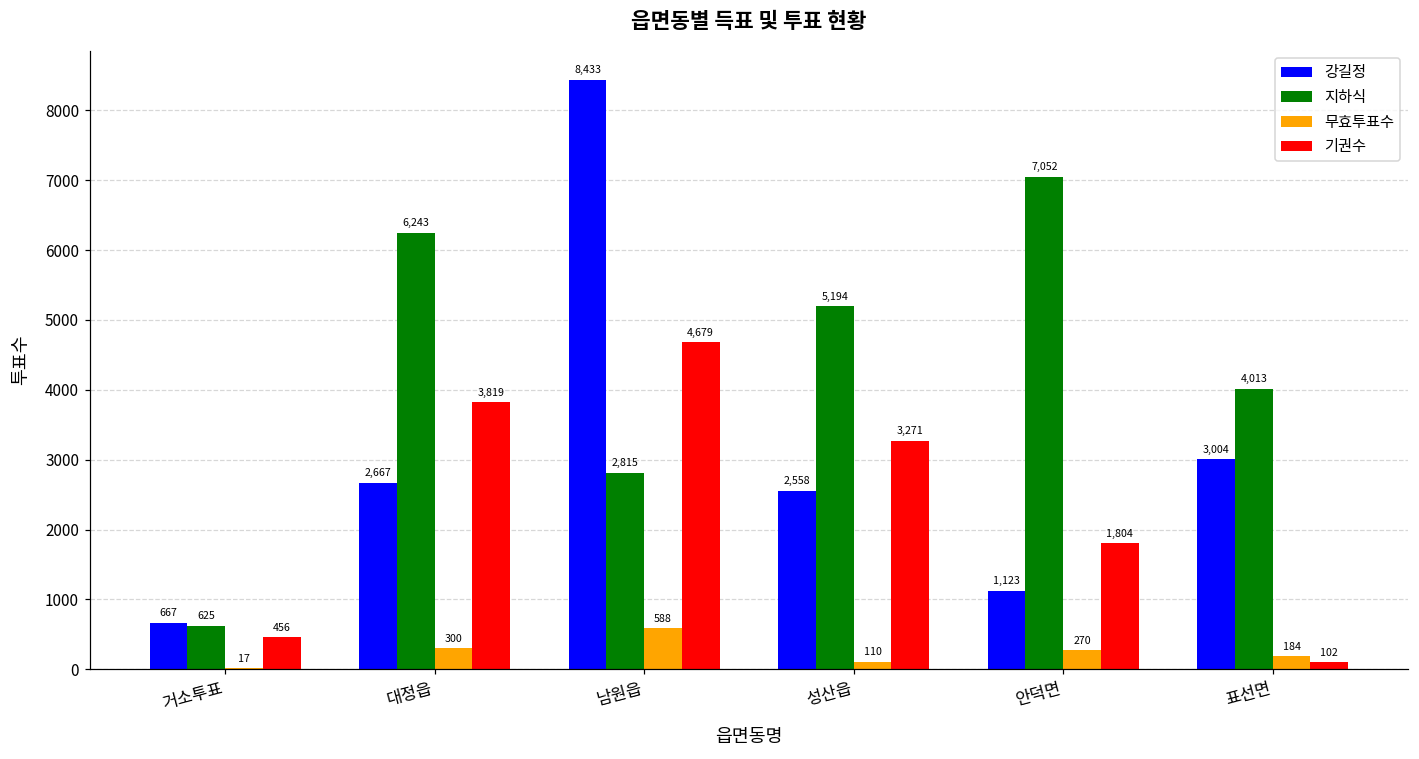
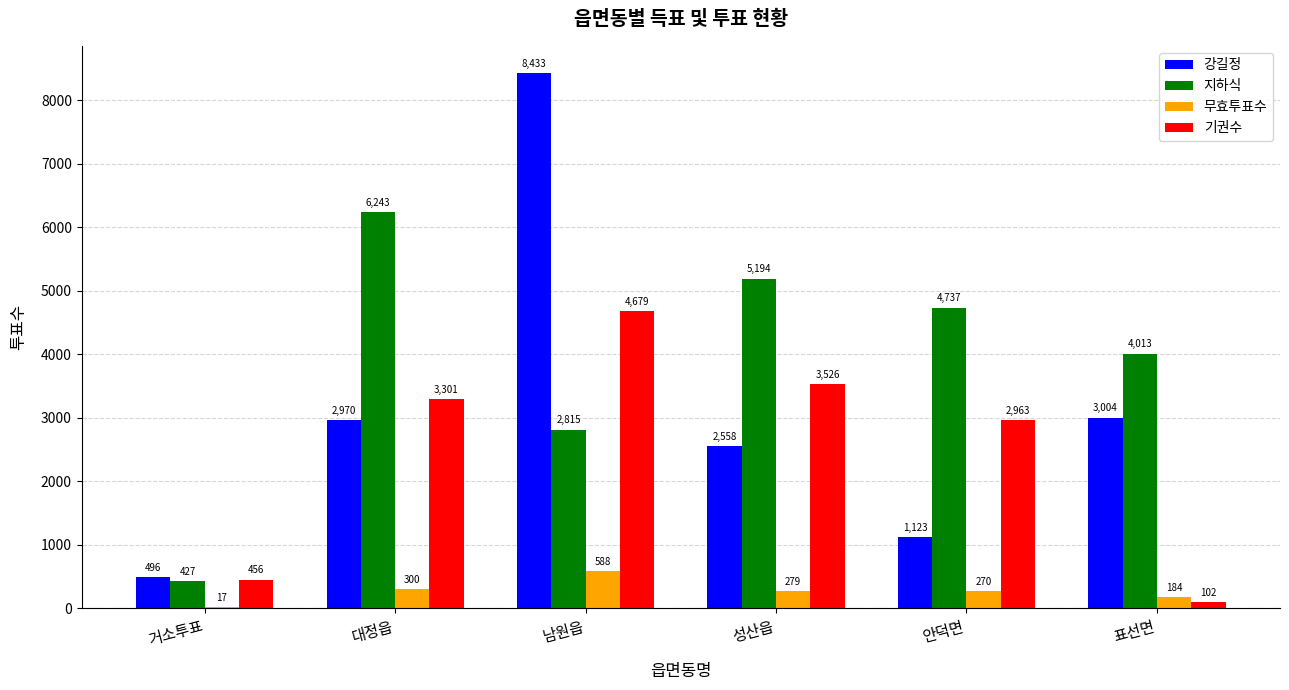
강길정, 거소투표: 667 -> 496
지하식, 거소투표: 625 -> 427
강길정, 대정읍: 2,667 -> 2,970
기권수, 대정읍: 3,819 -> 3,301
무효투표수, 성산읍: 110 -> 279
기권수, 성산읍: 3,271 -> 3,526
지하식, 안덕면: 7,052 -> 4,737
기권수, 안덕면: 1,804 -> 2,963
